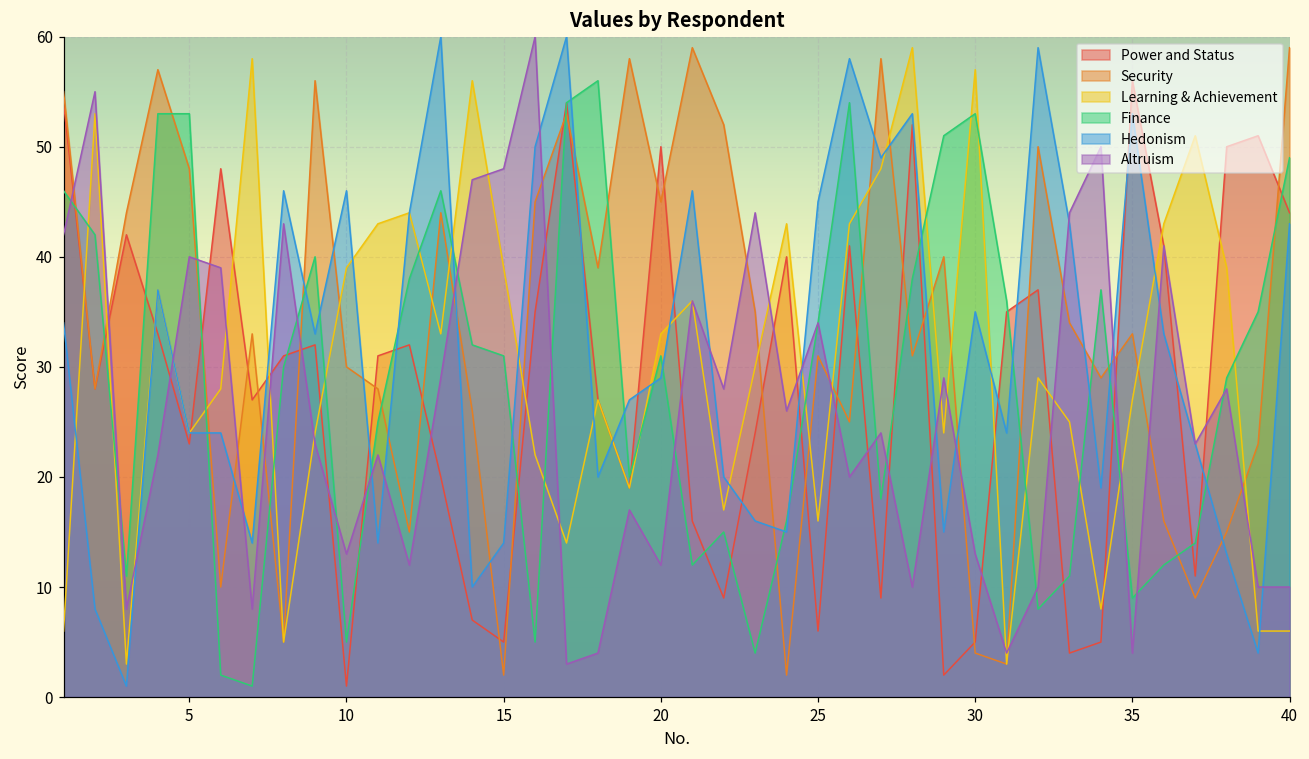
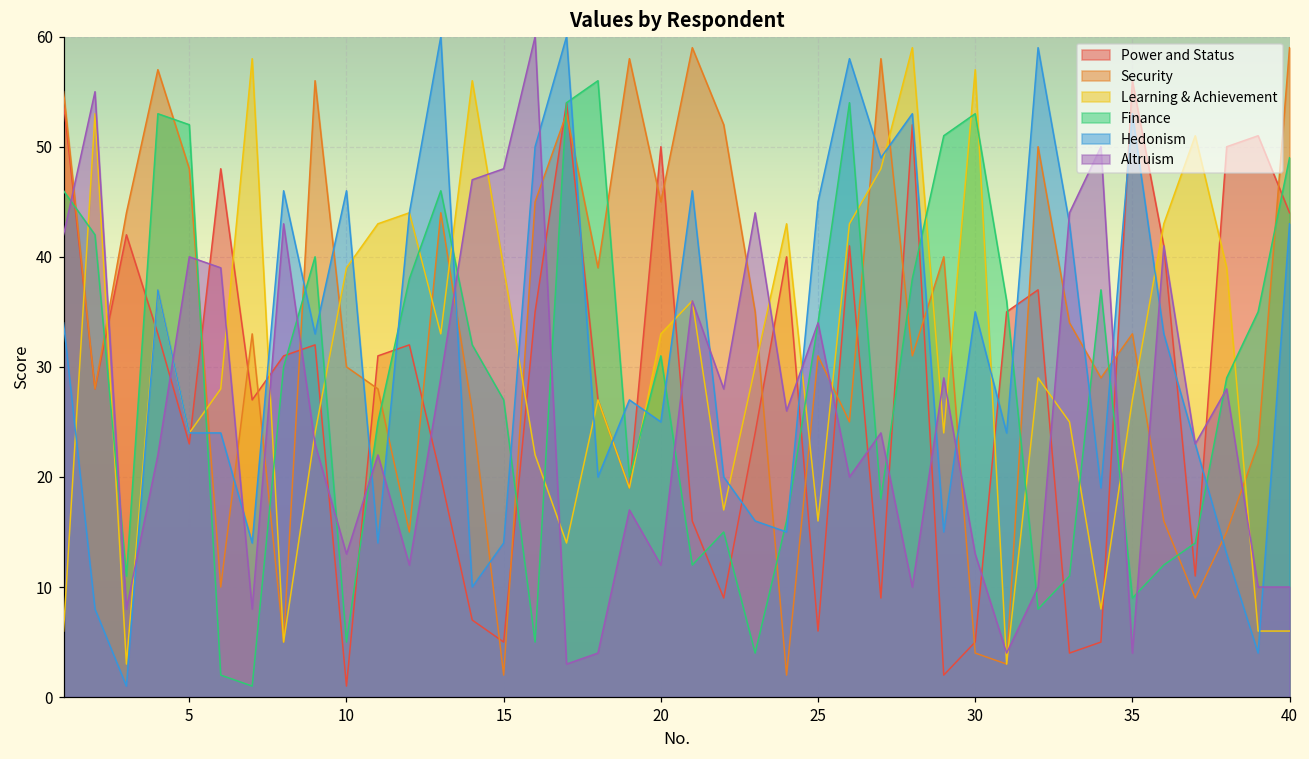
Finance, 5: 53 -> 52
Finance, 15: 31 -> 27
Hedonism, 20: 29 -> 25
